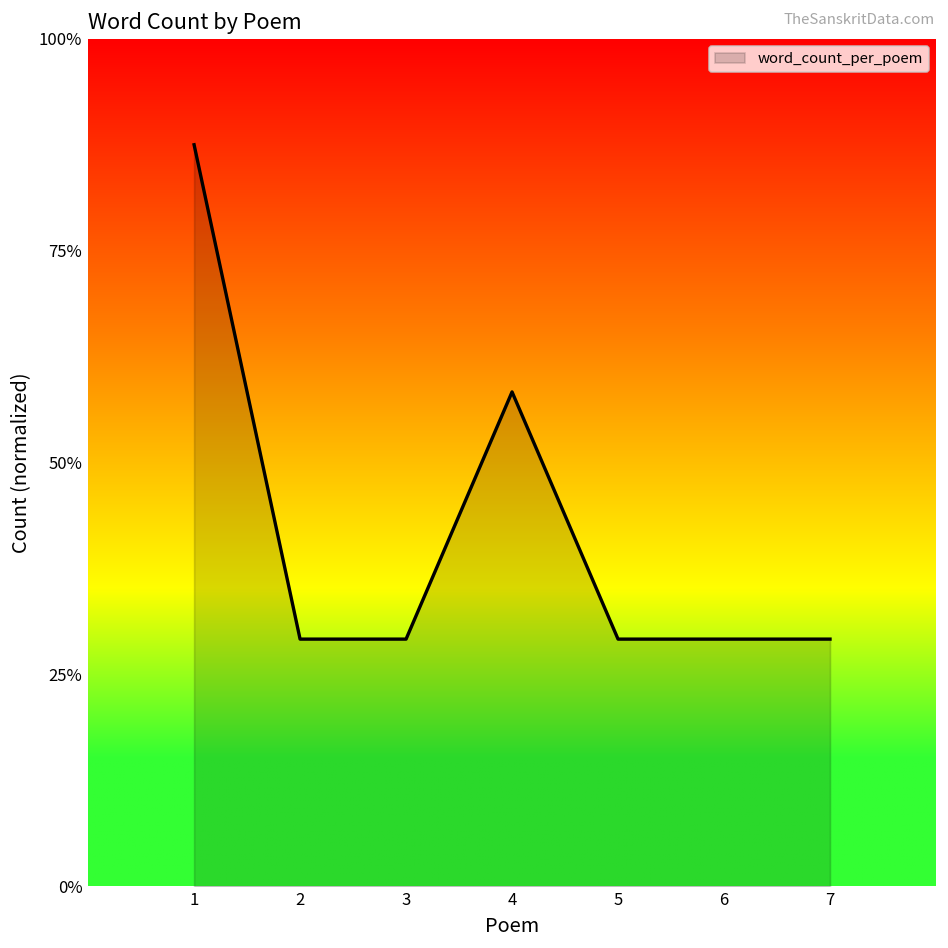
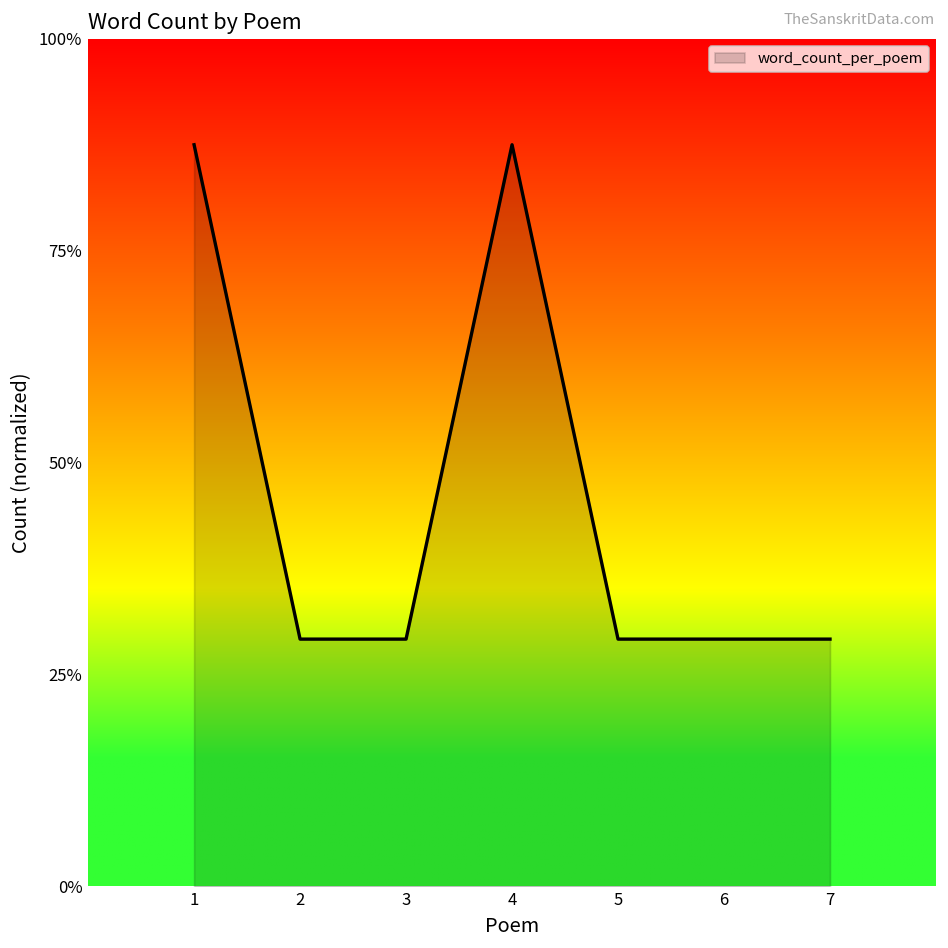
4: 58% -> 88%
